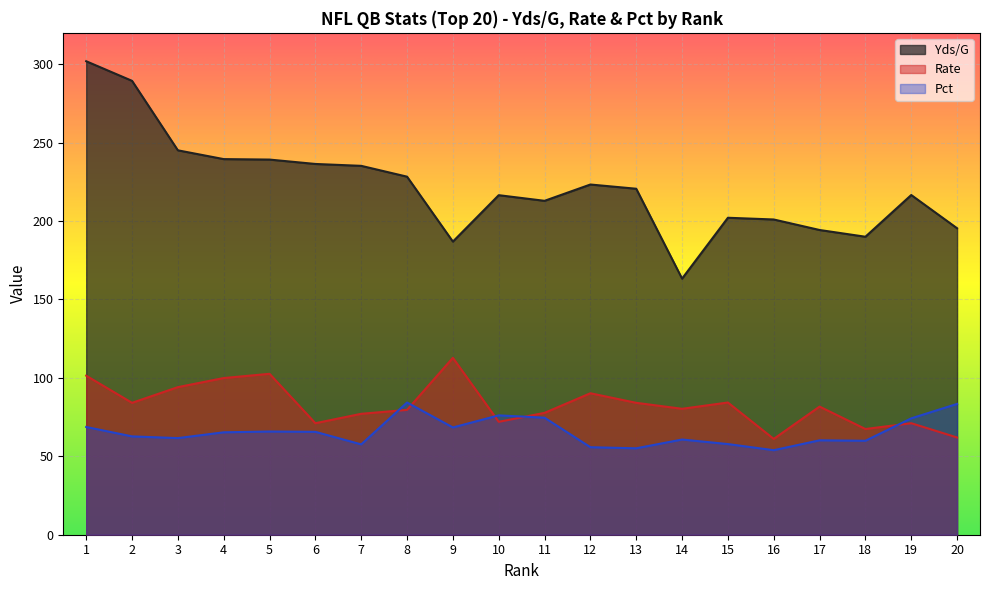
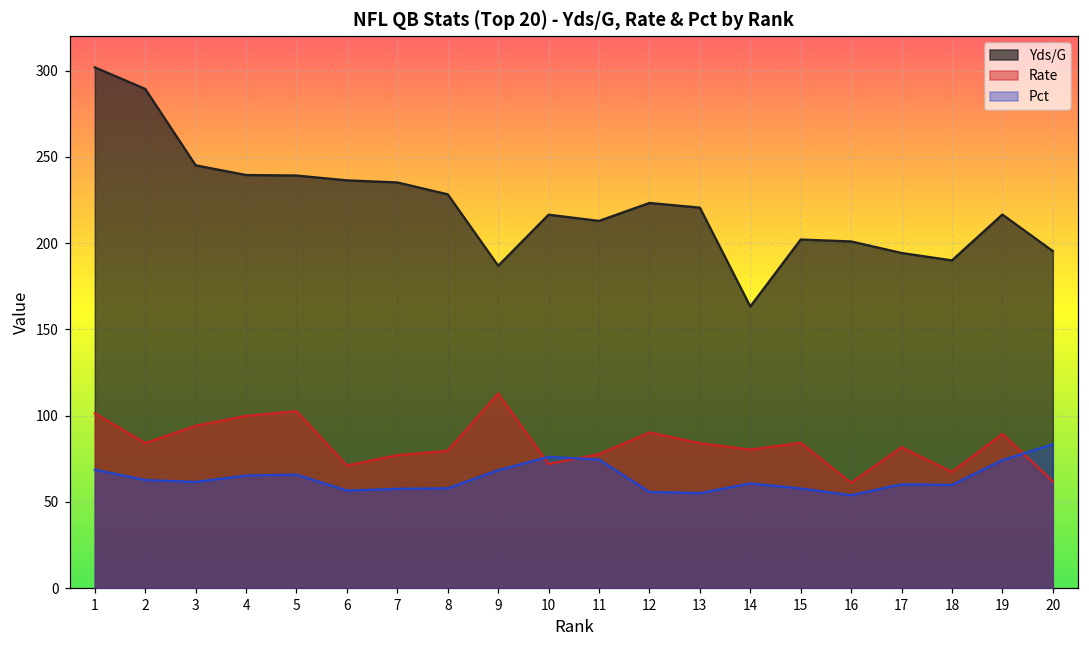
Pct, 6: 66 -> 57
Pct, 8: 84 -> 58
Rate, 19: 71 -> 89
